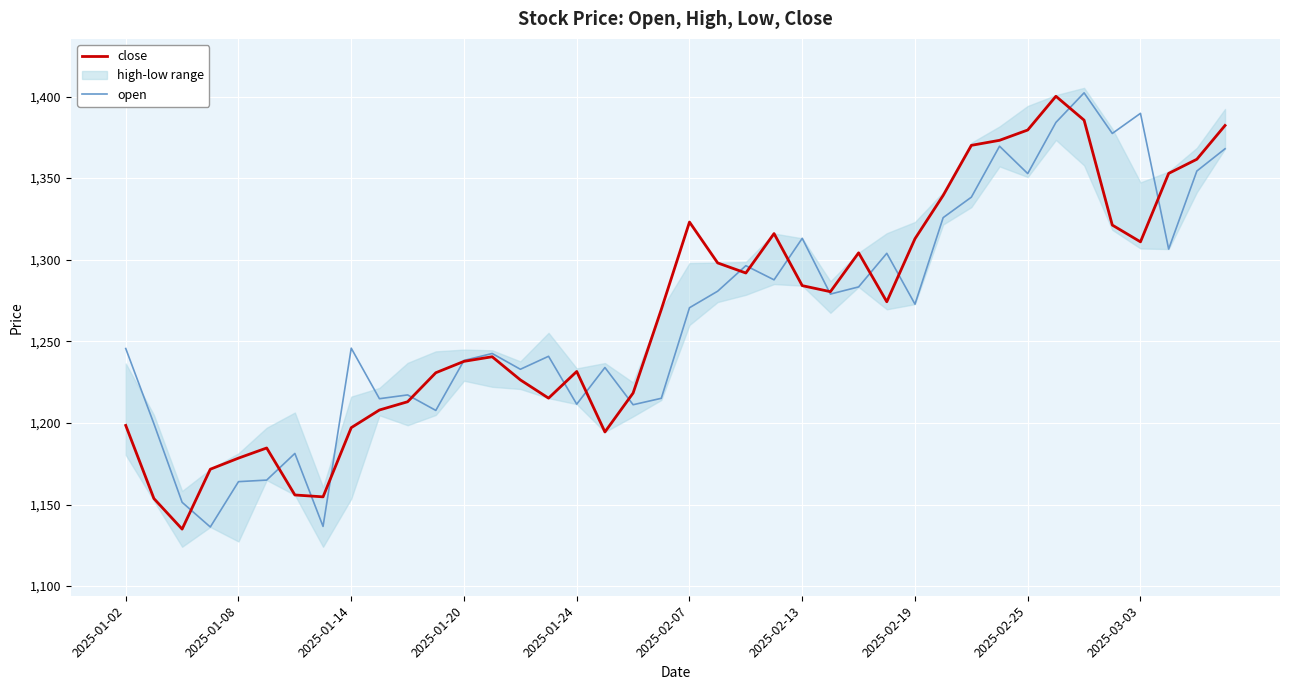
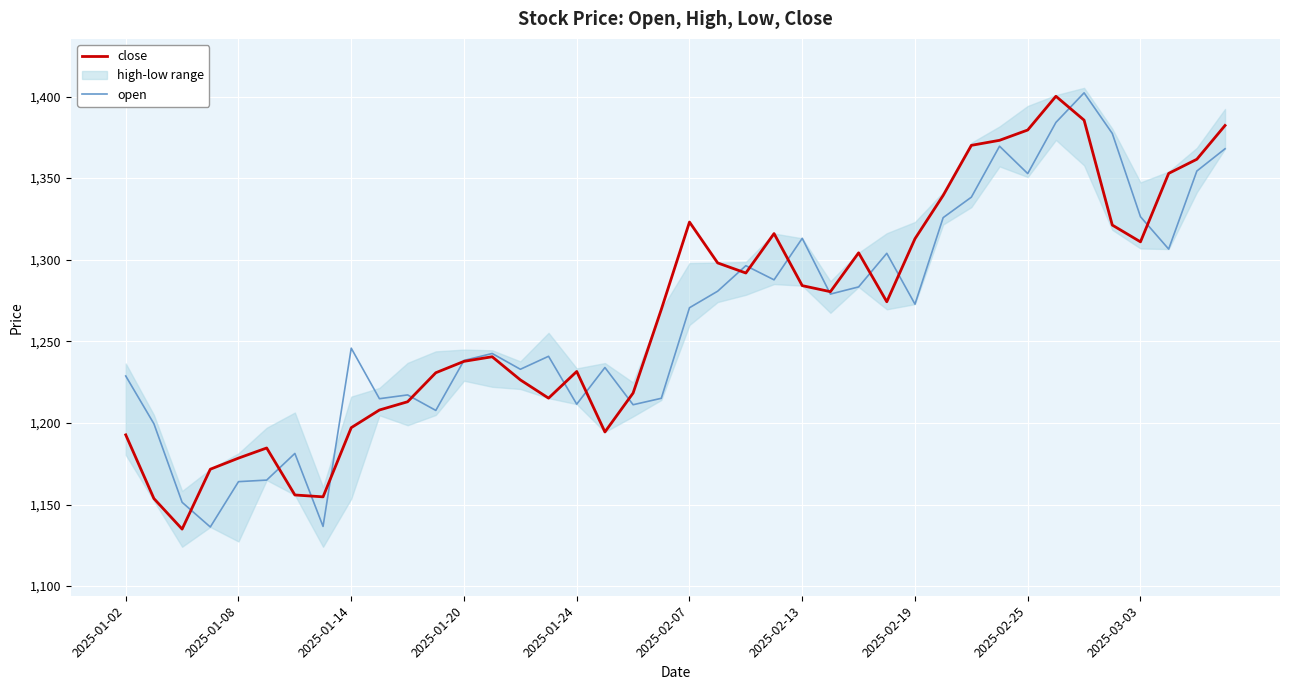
close, 2025-01-02: 1,198 -> 1,193
open, 2025-01-02: 1,246 -> 1,229
open, 2025-03-03: 1,390 -> 1,326
